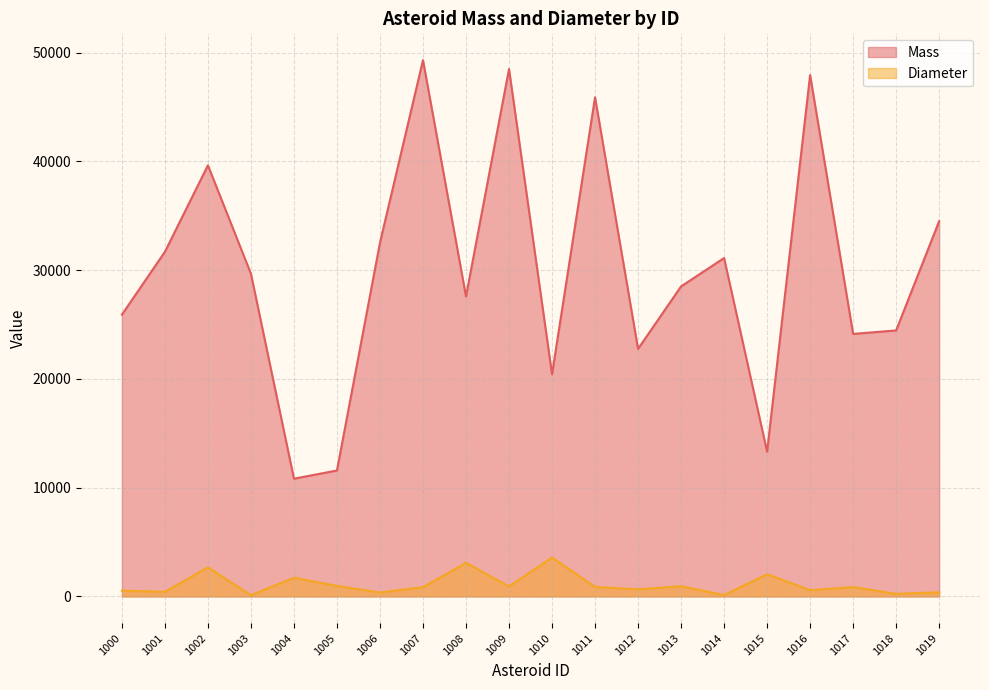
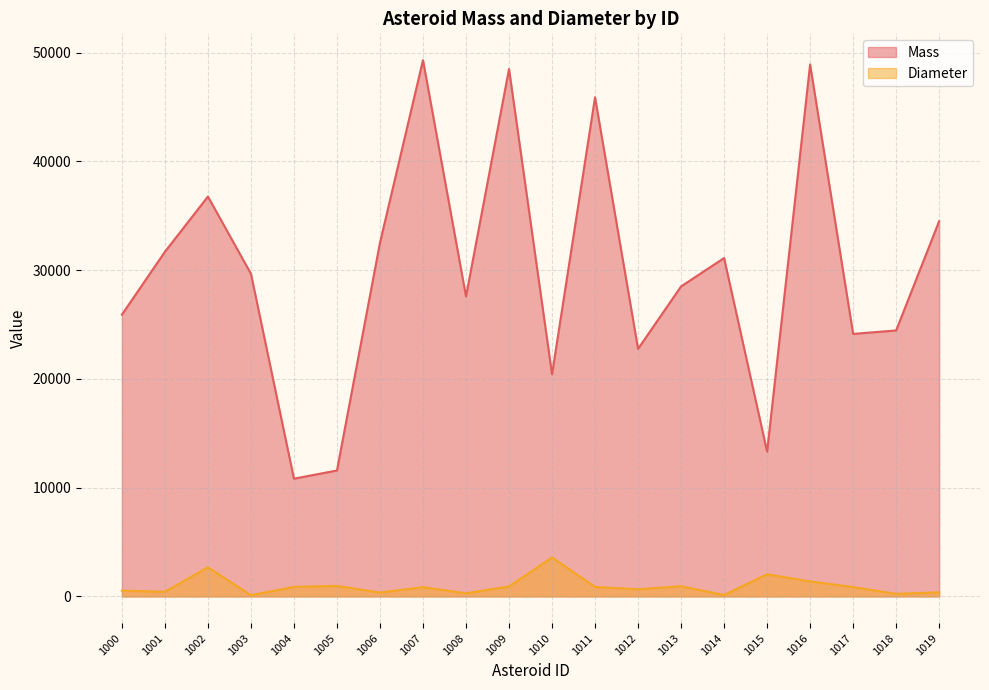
Mass, 1002: 39700 -> 36800
Diameter, 1004: 1700 -> 900
Diameter, 1008: 3100 -> 300
Mass, 1016: 48000 -> 48900
Diameter, 1016: 600 -> 1400
